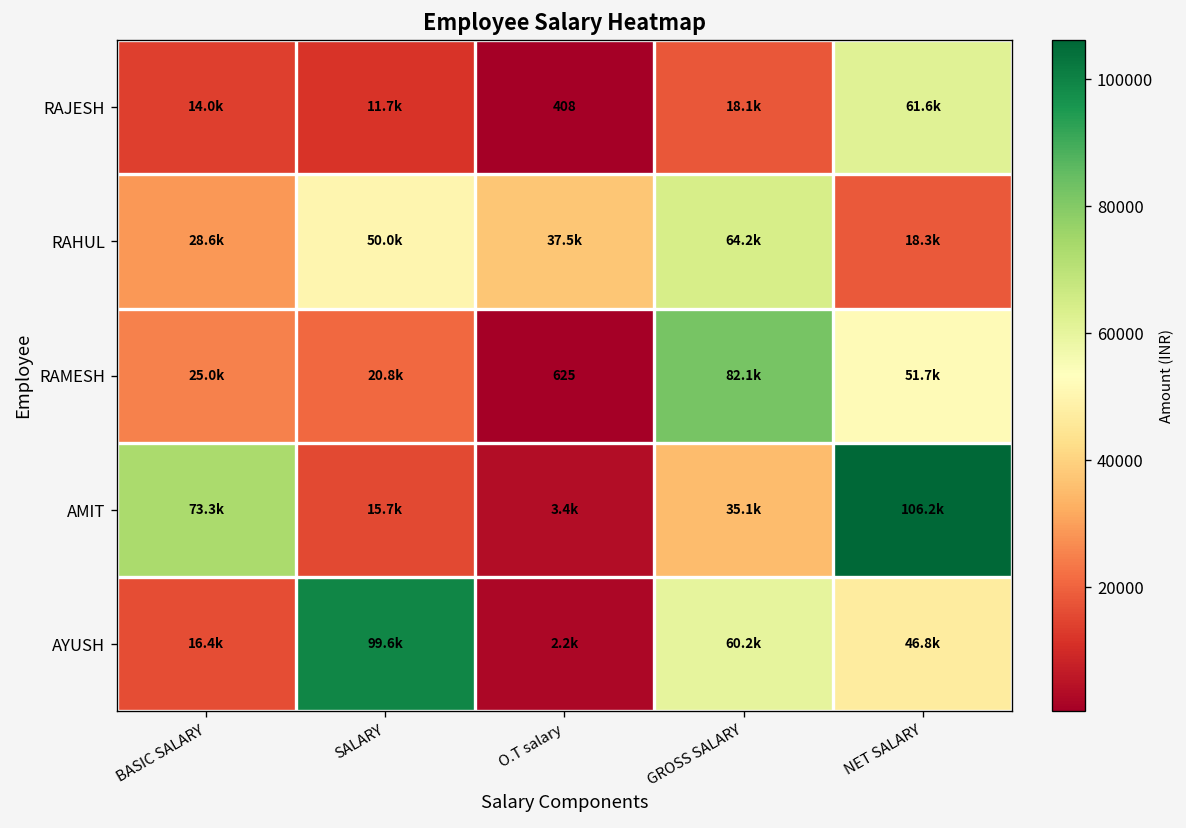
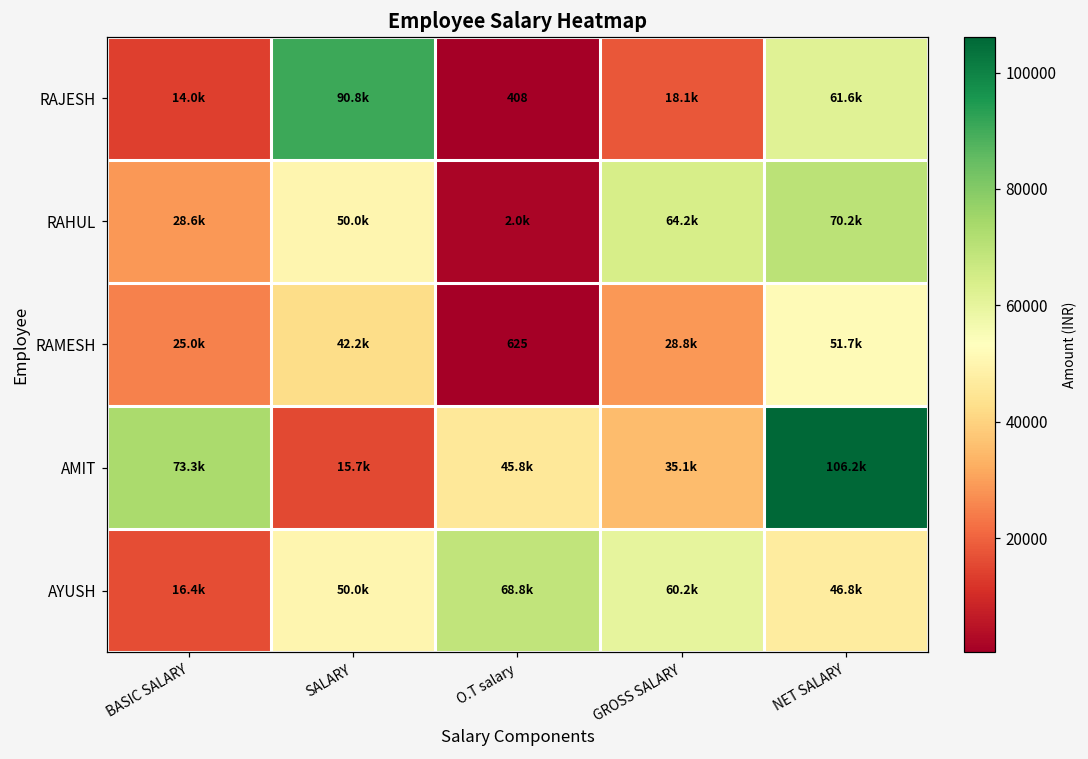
RAJESH, SALARY: 11.7k -> 90.8k
RAHUL, O.T salary: 37.5k -> 2.0k
RAHUL, NET SALARY: 18.3k -> 70.2k
RAMESH, SALARY: 20.8k -> 42.2k
RAMESH, GROSS SALARY: 82.1k -> 28.8k
AMIT, O.T salary: 3.4k -> 45.8k
AYUSH, SALARY: 99.6k -> 50.0k
AYUSH, O.T salary: 2.2k -> 68.8k
